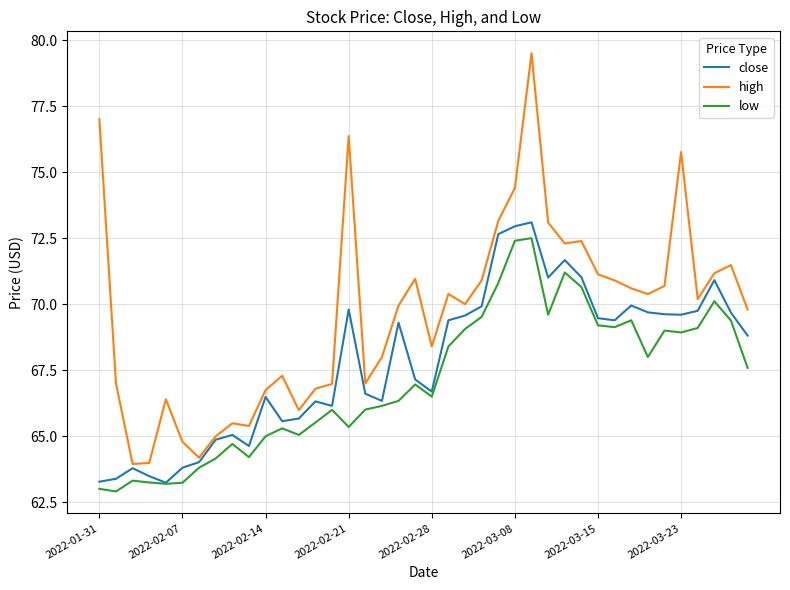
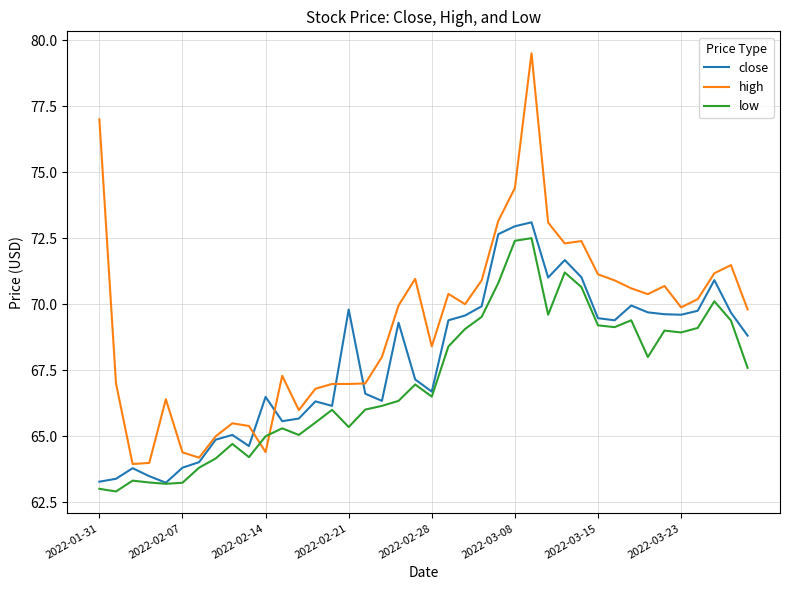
high, 2022-02-07: 64.8 -> 64.4
high, 2022-02-14: 66.8 -> 64.4
high, 2022-02-21: 76.4 -> 67.0
high, 2022-03-23: 75.8 -> 69.9
